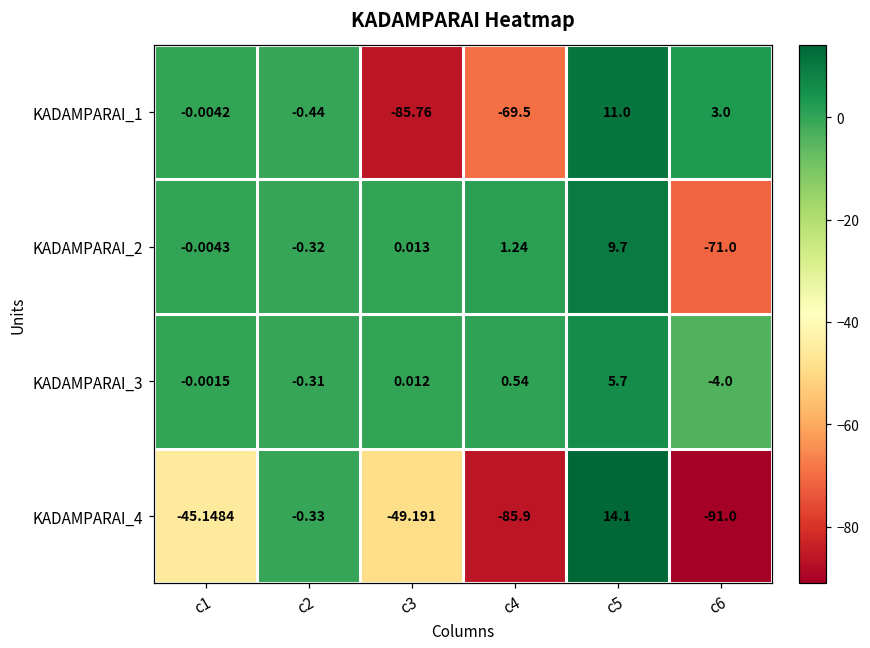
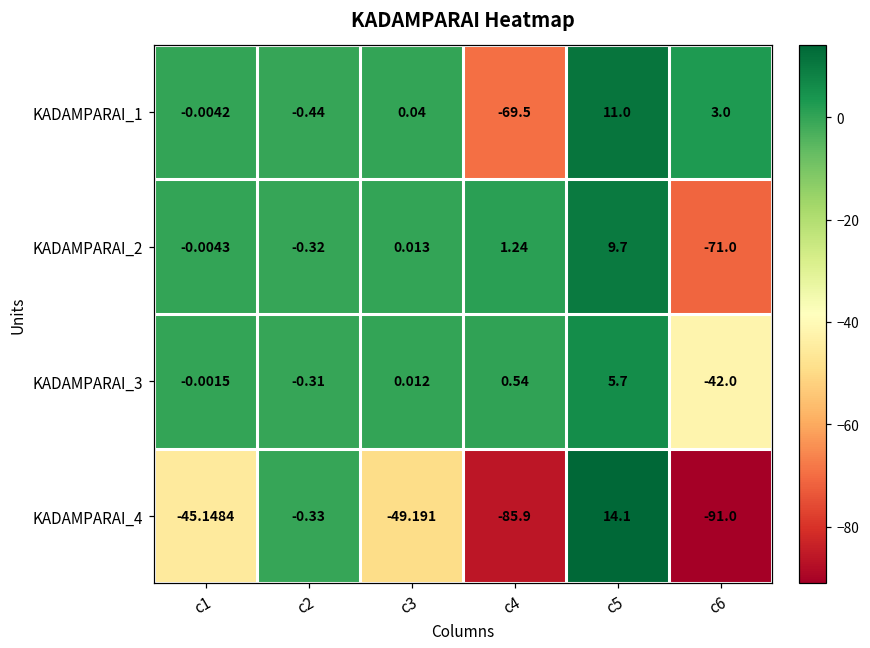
KADAMPARAI_1, c3: -85.76 -> 0.04
KADAMPARAI_3, c6: -4.0 -> -42.0
